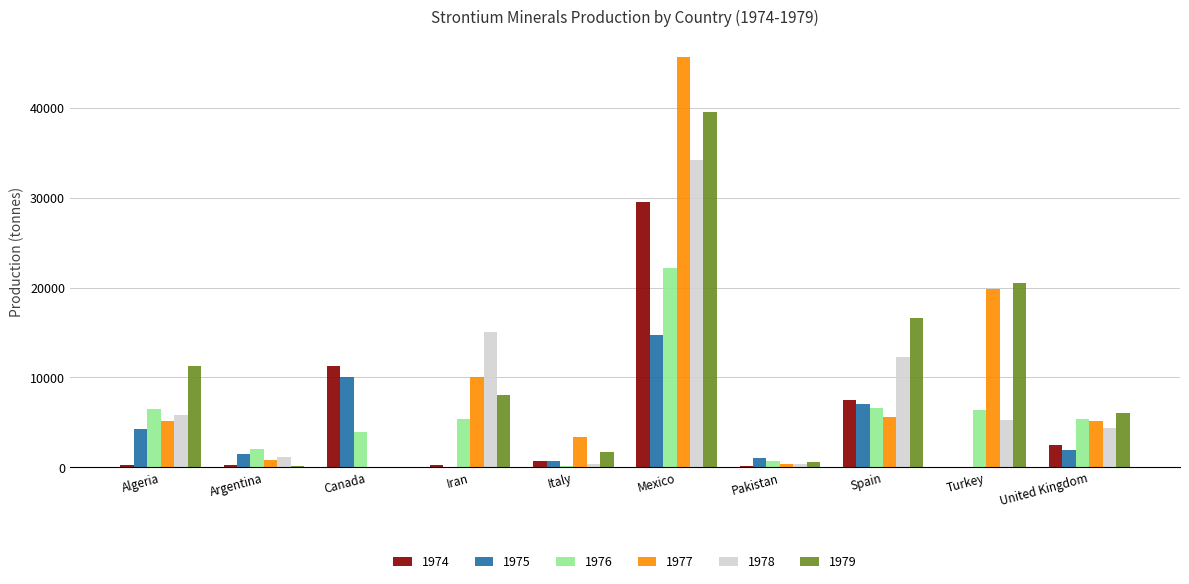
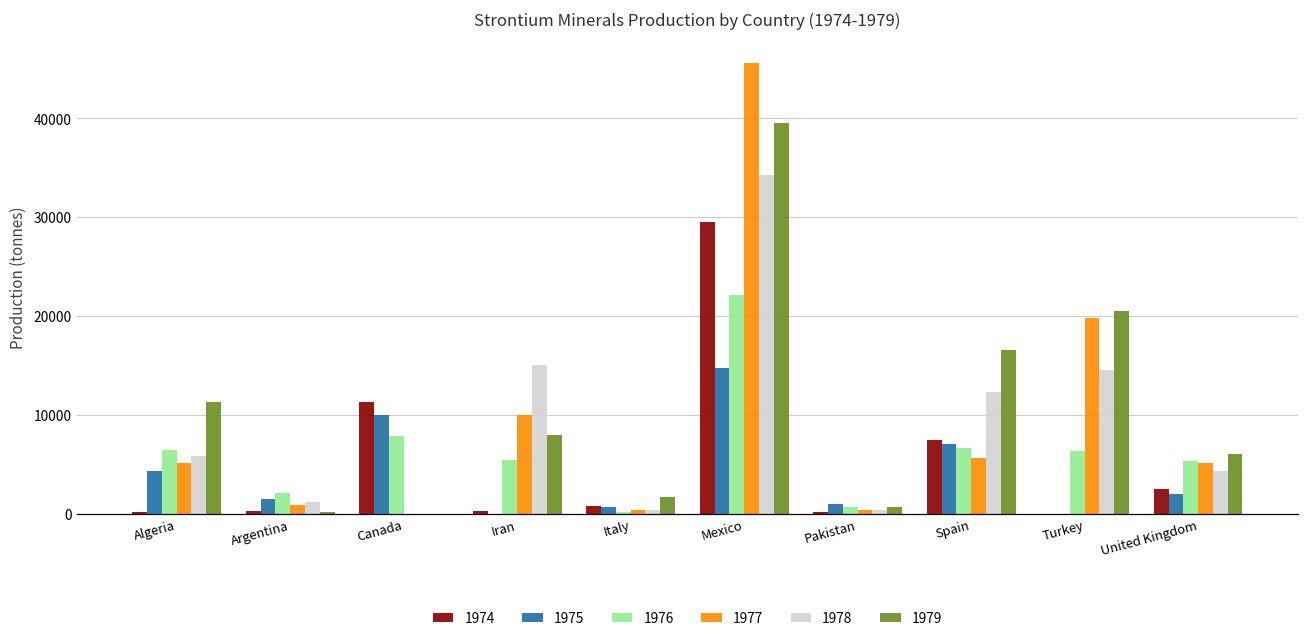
1976, Canada: 4000 -> 8000
1977, Italy: 3000 -> 0
1978, Turkey: 5000 -> 15000
